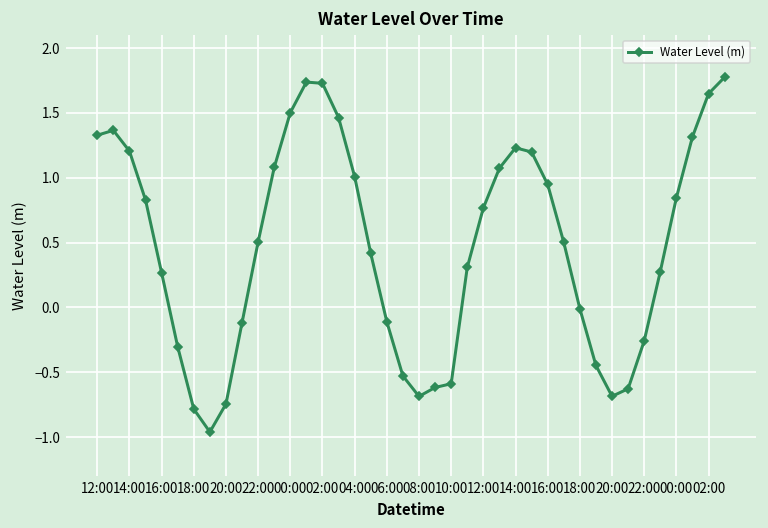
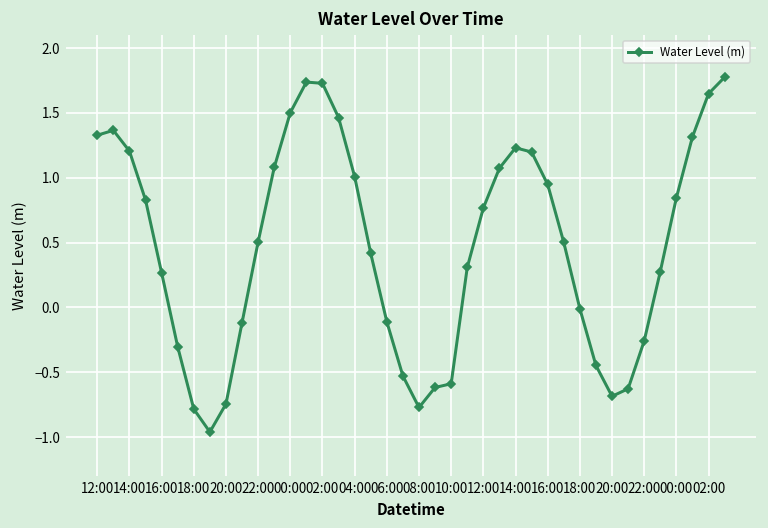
08:00: -0.69 -> -0.77
